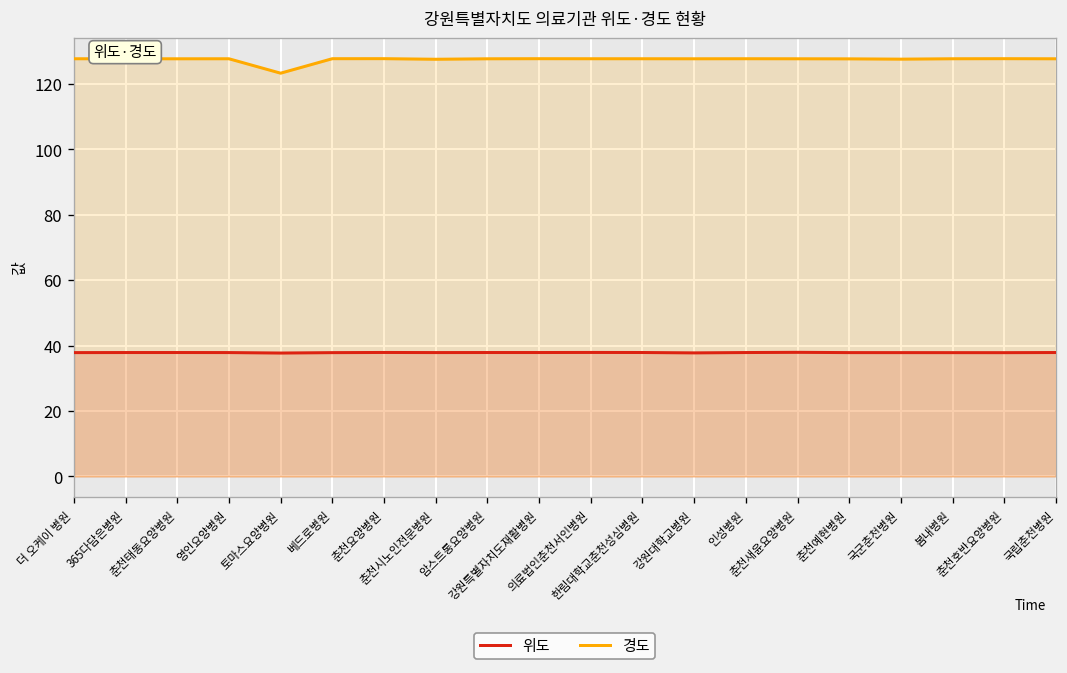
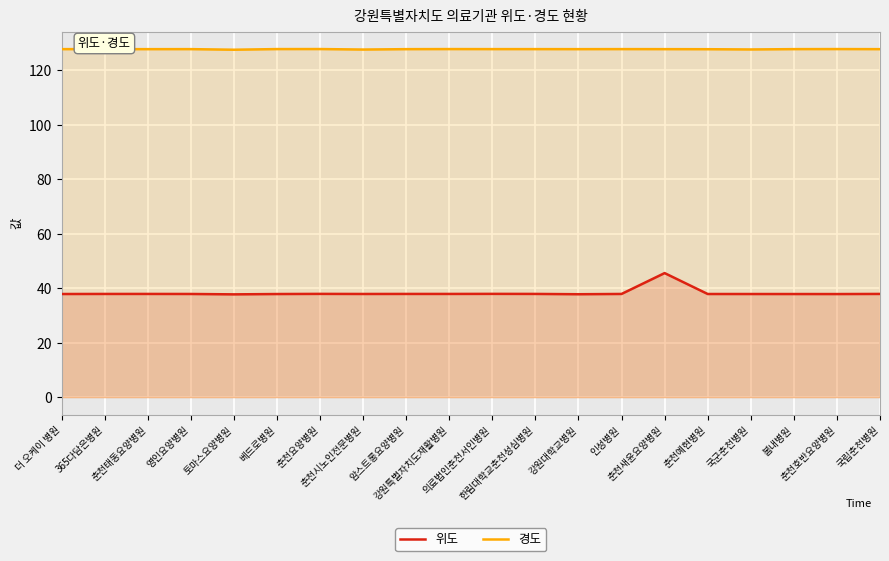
경도, 토마스요양병원: 123 -> 128
위도, 춘천새윤요양병원: 38 -> 46
